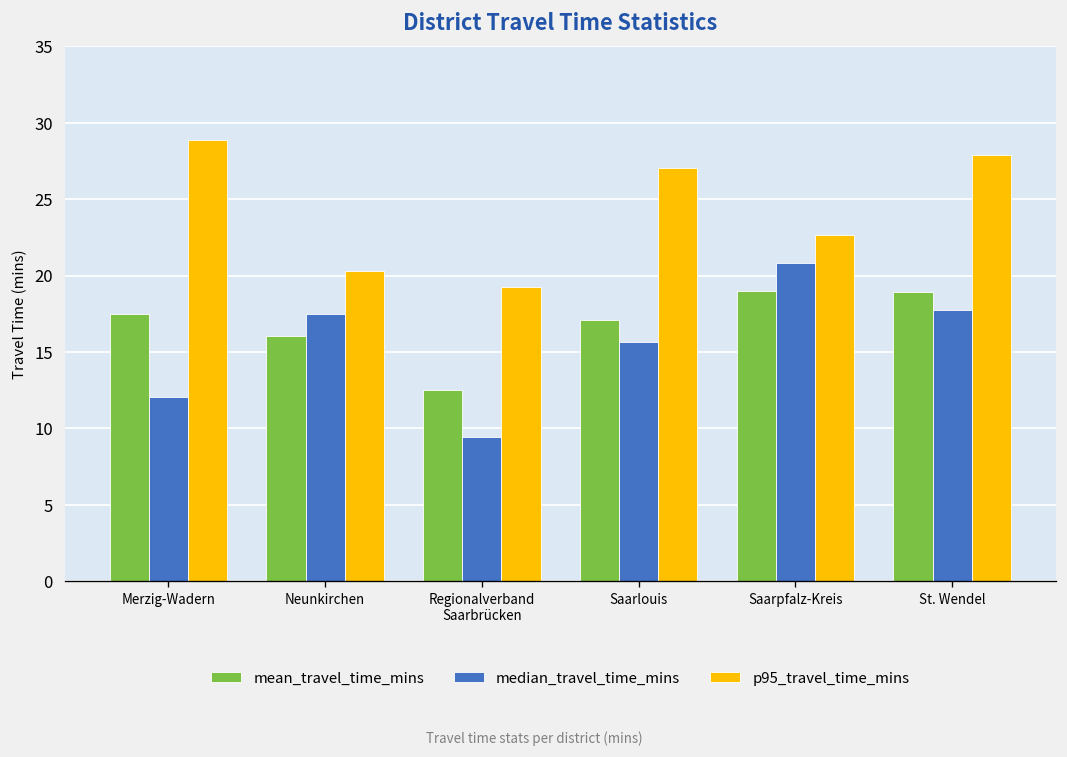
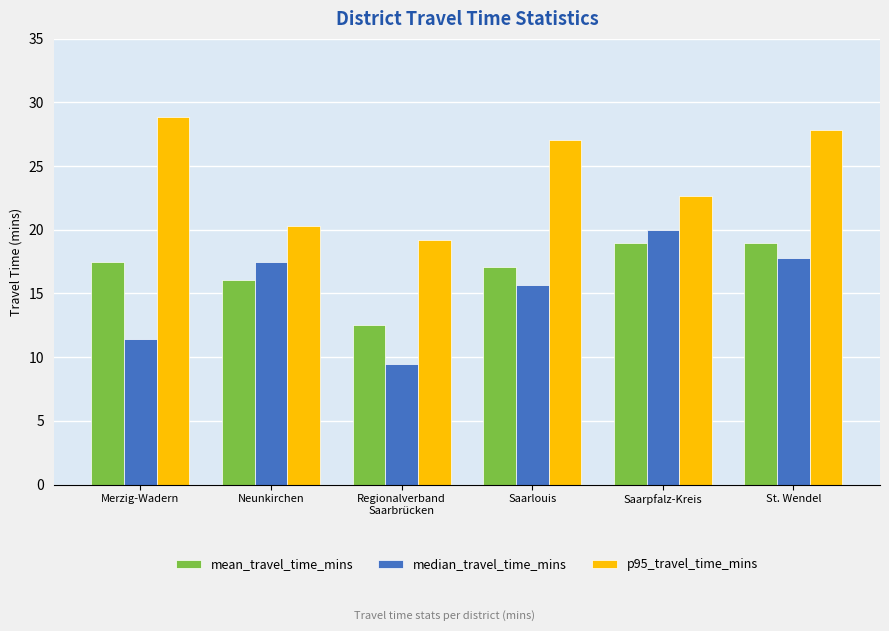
median_travel_time_mins, Merzig-Wadern: 12.1 -> 11.4
median_travel_time_mins, Saarpfalz-Kreis: 20.8 -> 20.0
